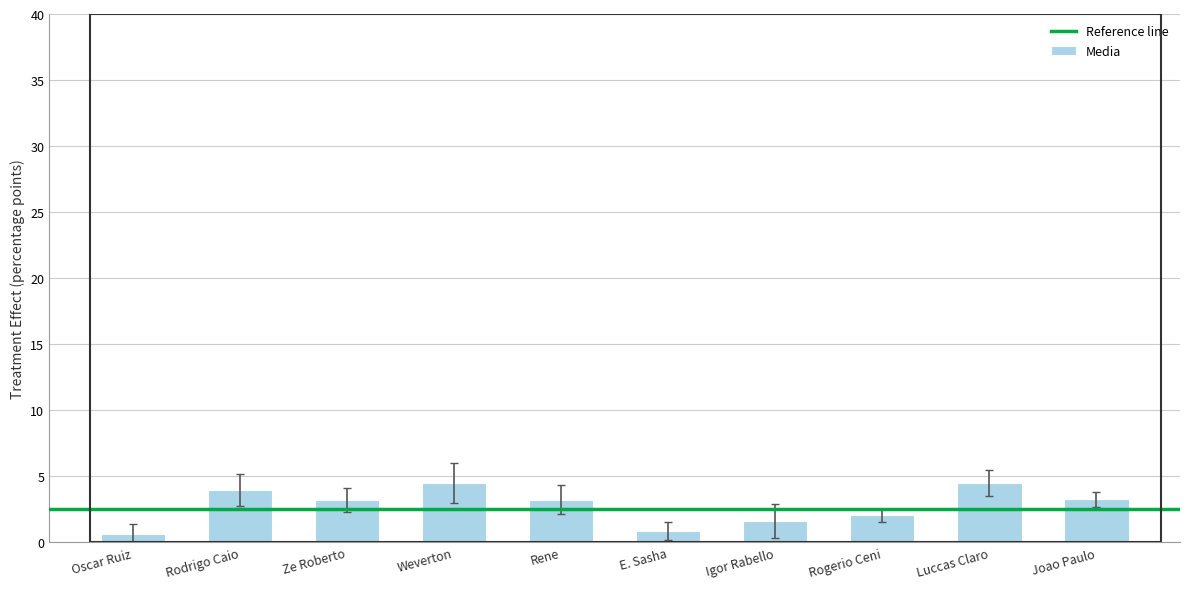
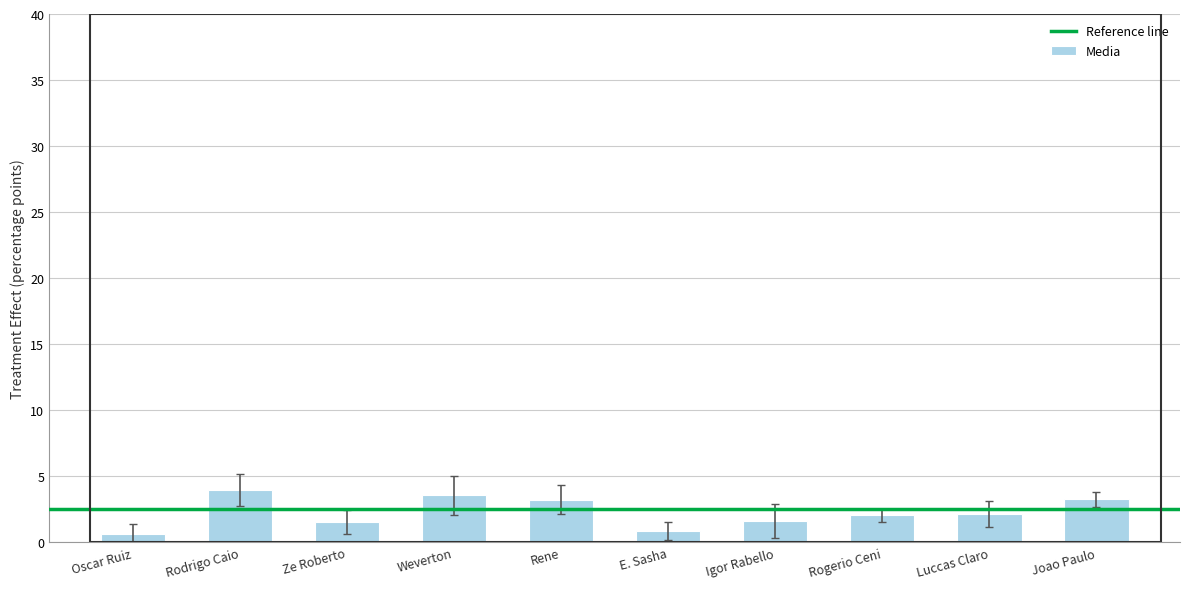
Media, Ze Roberto: 3.2 -> 1.5
Media, Weverton: 4.5 -> 3.5
Media, Luccas Claro: 4.5 -> 2.1
